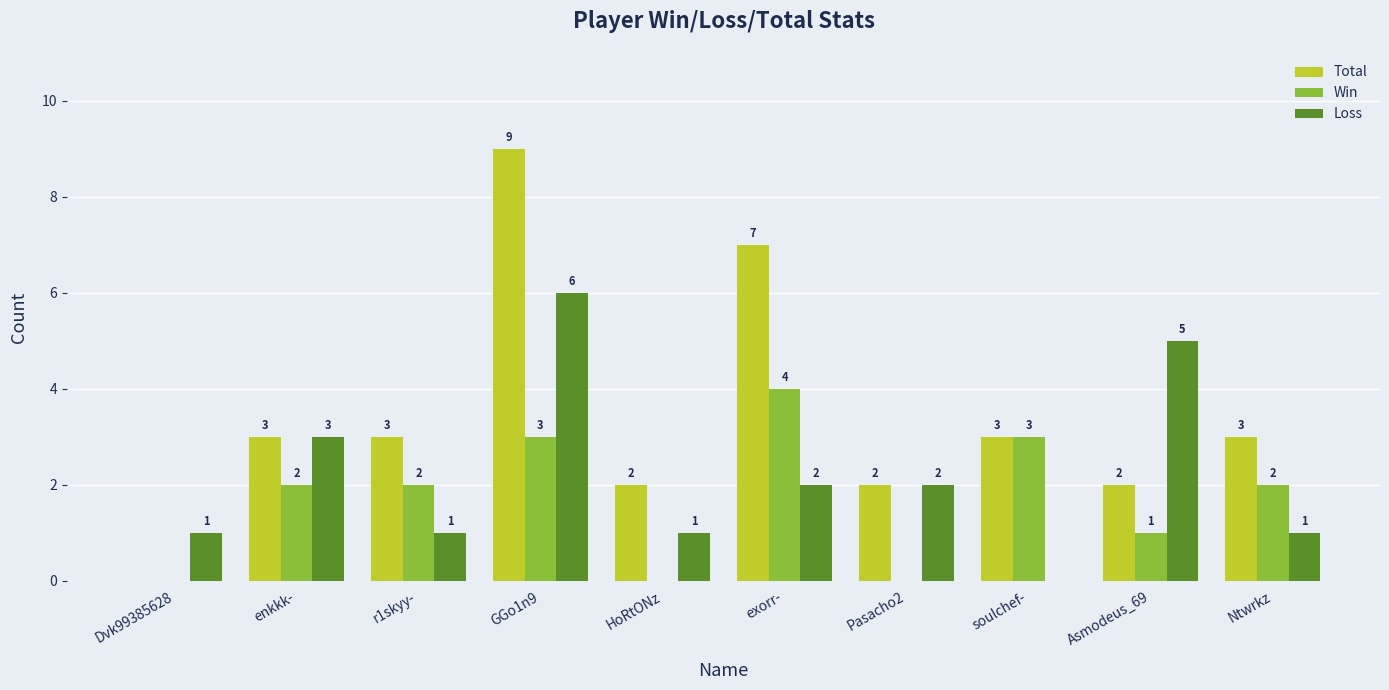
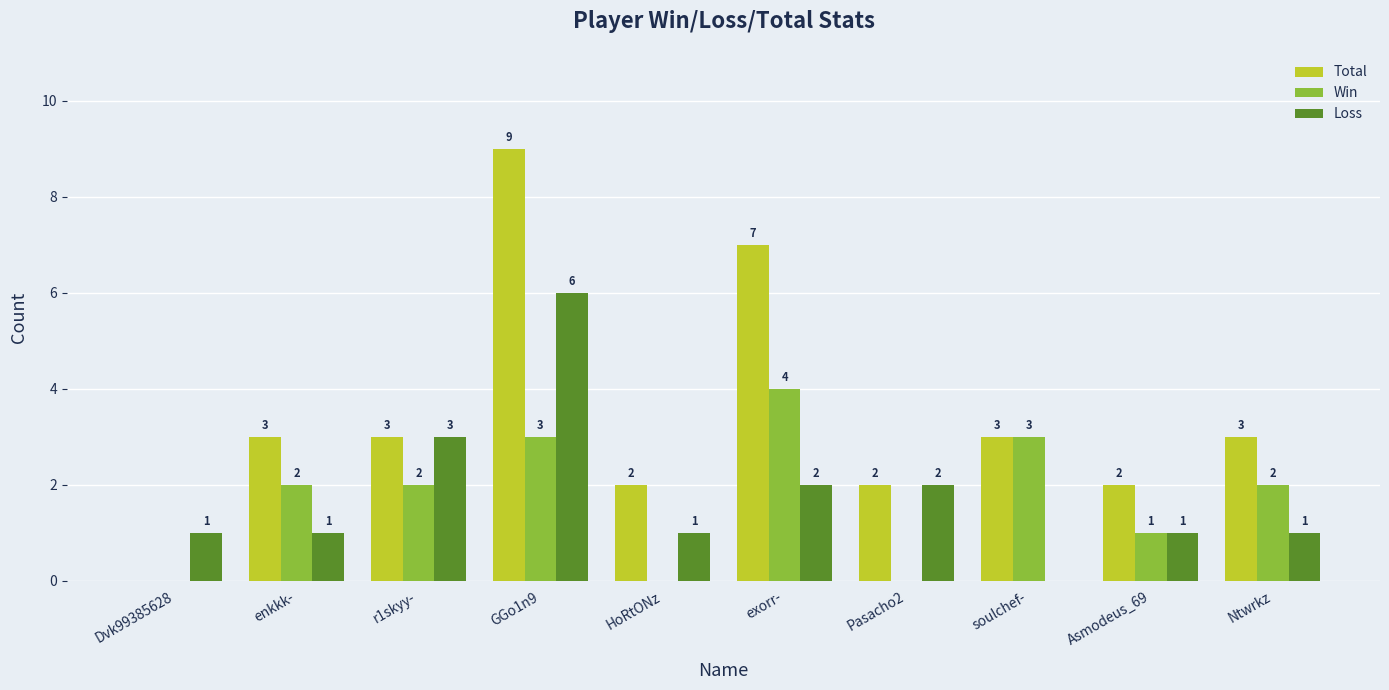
Loss, enkkk-: 3 -> 1
Loss, r1skyy-: 1 -> 3
Loss, Asmodeus_69: 5 -> 1
